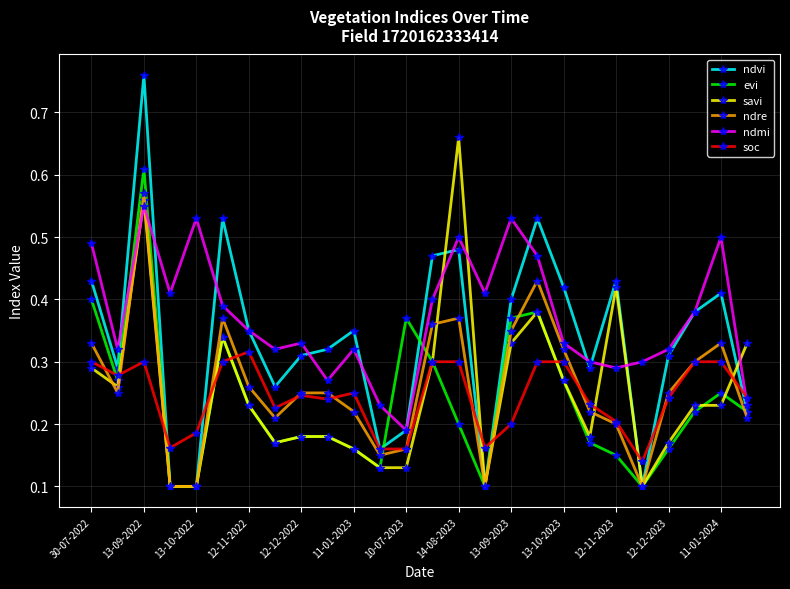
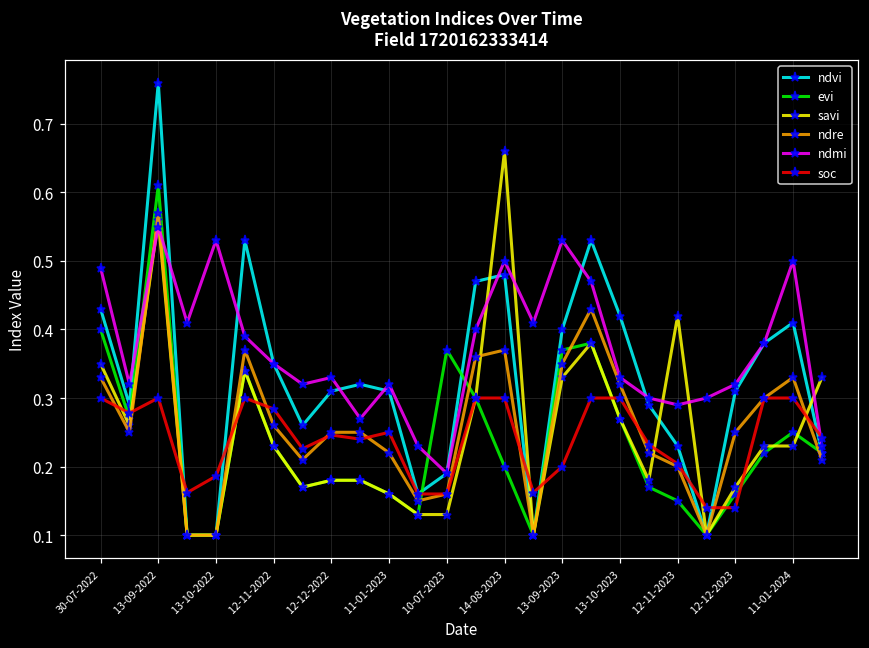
savi, 30-07-2022: 0.29 -> 0.35
soc, 12-11-2022: 0.32 -> 0.28
ndvi, 11-01-2023: 0.35 -> 0.31
ndvi, 12-11-2023: 0.43 -> 0.23
soc, 12-12-2023: 0.24 -> 0.14
